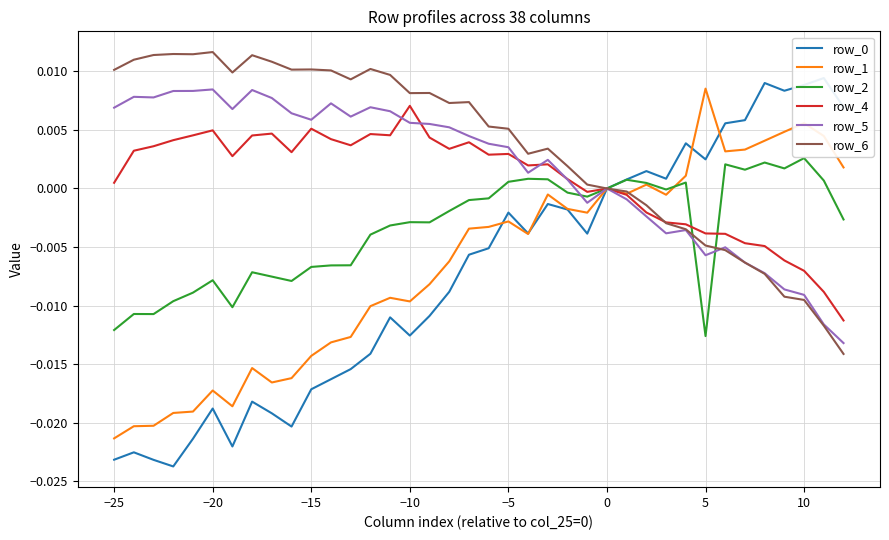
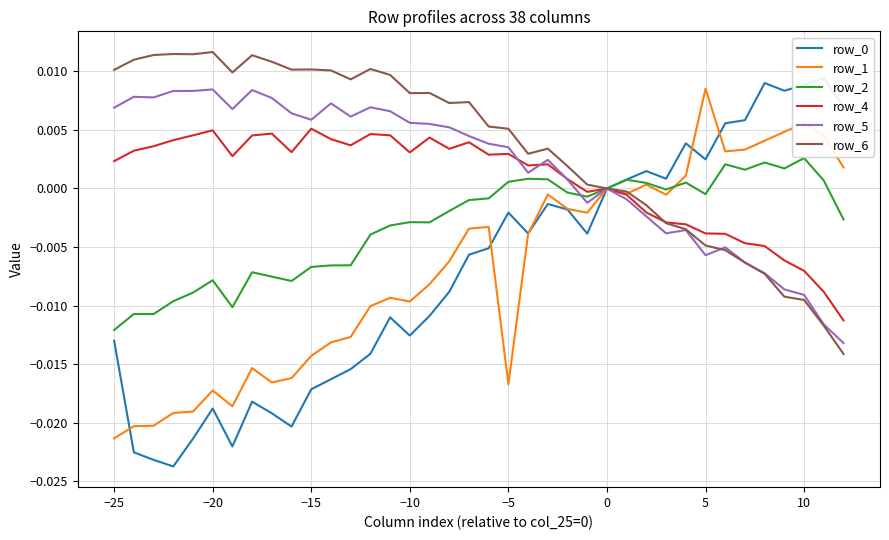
row_0, −25: -0.0231 -> -0.0130
row_4, −25: 0.0005 -> 0.0023
row_4, −10: 0.0071 -> 0.0031
row_1, −5: -0.0028 -> -0.0167
row_2, 5: -0.0126 -> -0.0005
